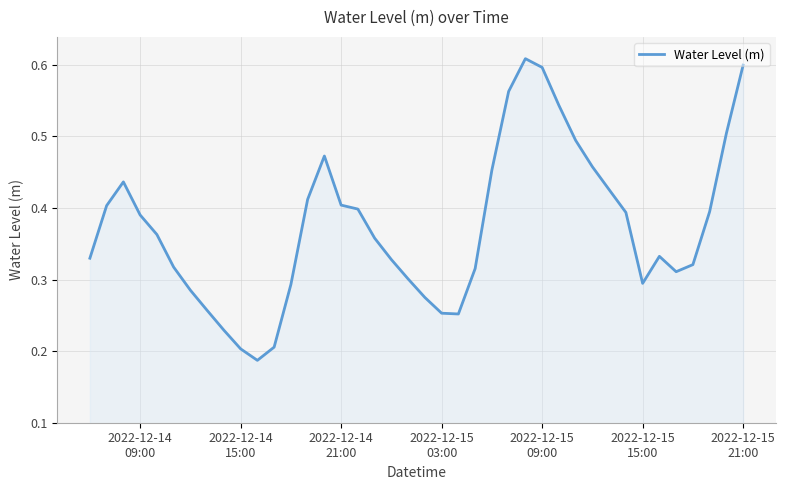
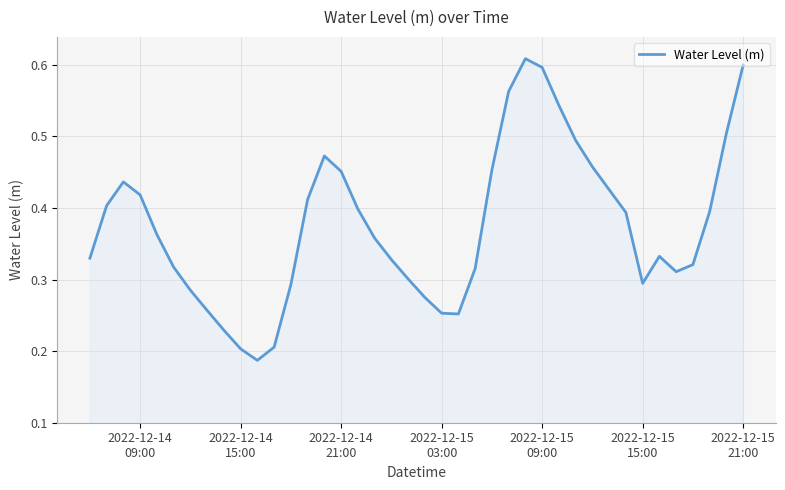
2022-12-14 09:00: 0.39 -> 0.42
2022-12-14 21:00: 0.40 -> 0.45
